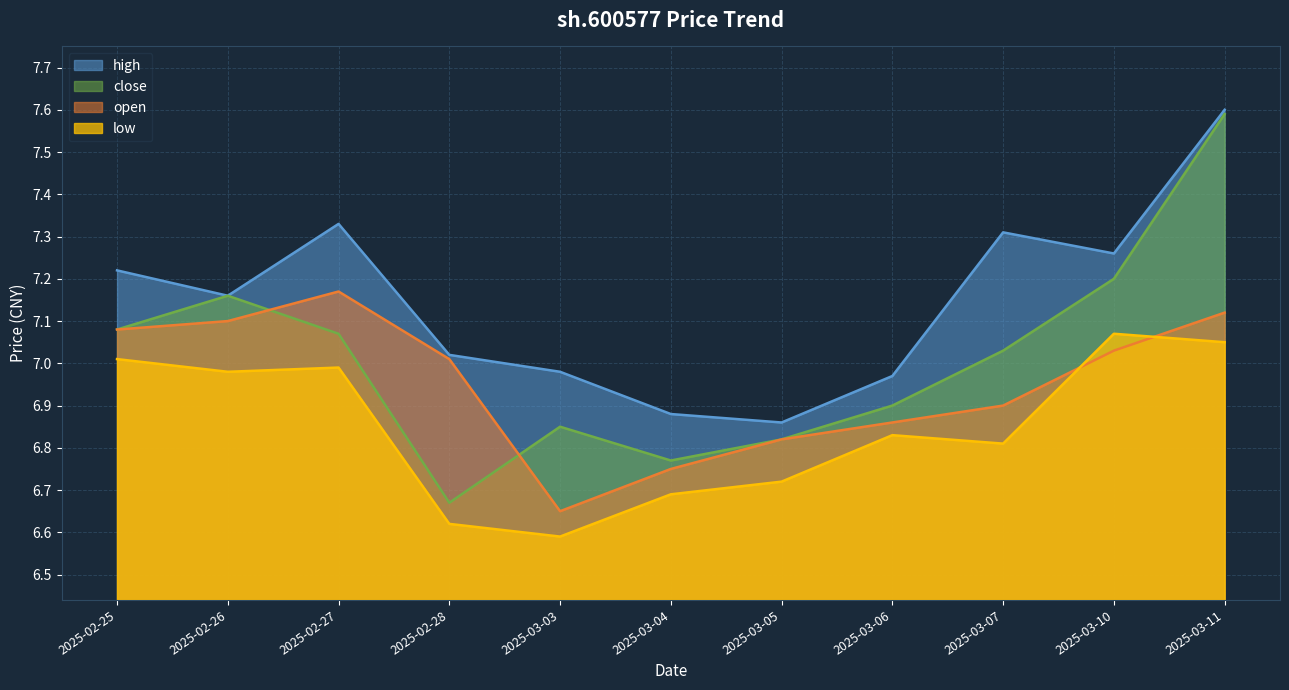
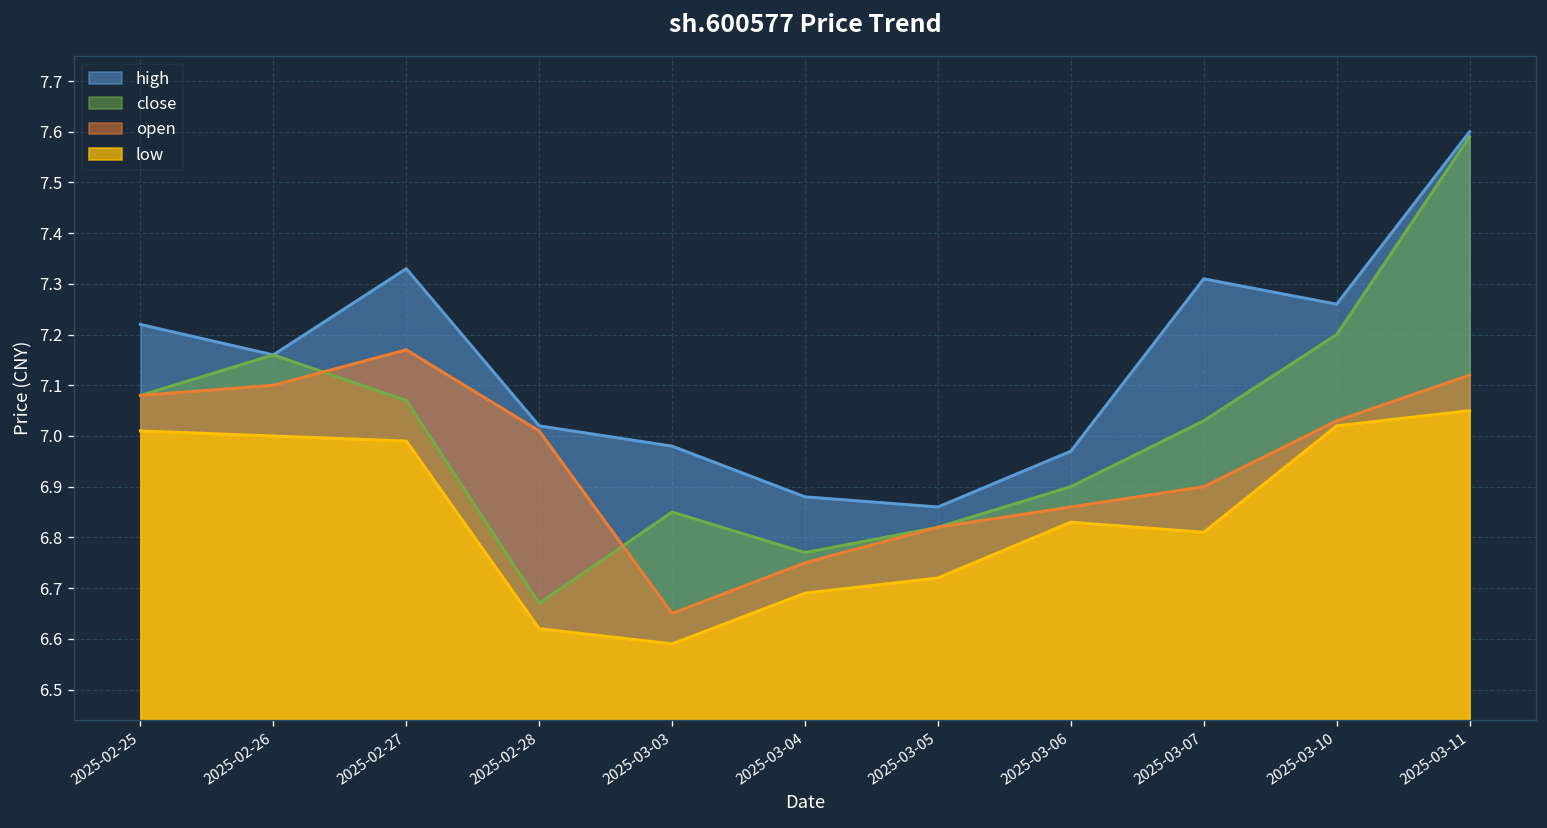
low, 2025-02-26: 6.98 -> 7.00
low, 2025-03-10: 7.07 -> 7.02
